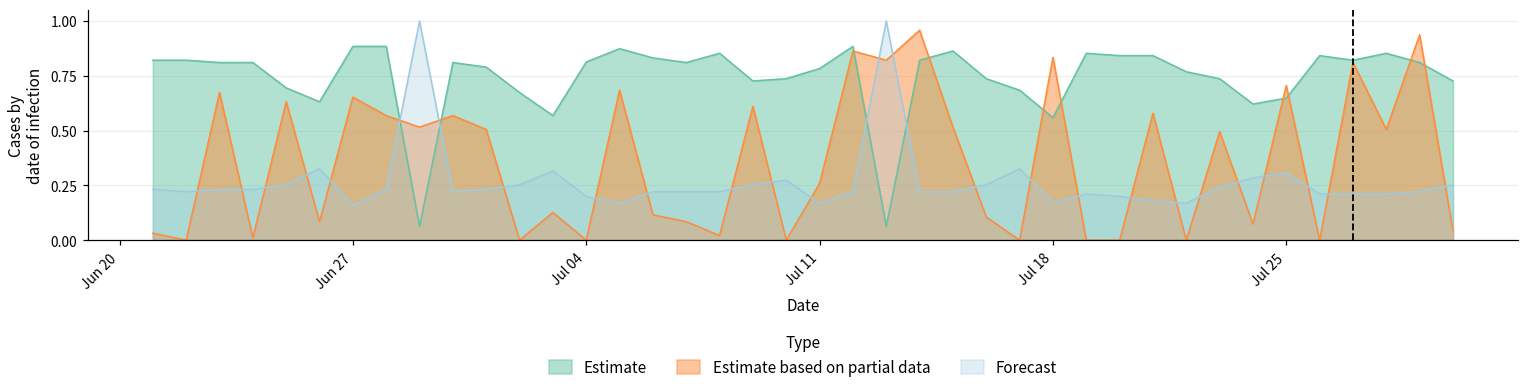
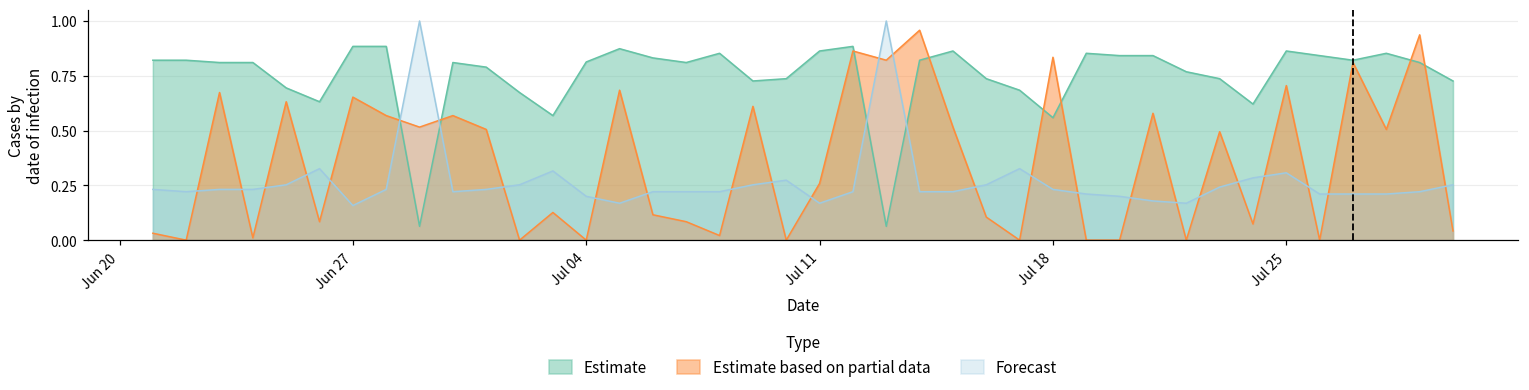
Estimate, Jul 11: 0.78 -> 0.86
Forecast, Jul 18: 0.17 -> 0.23
Estimate, Jul 25: 0.65 -> 0.86
